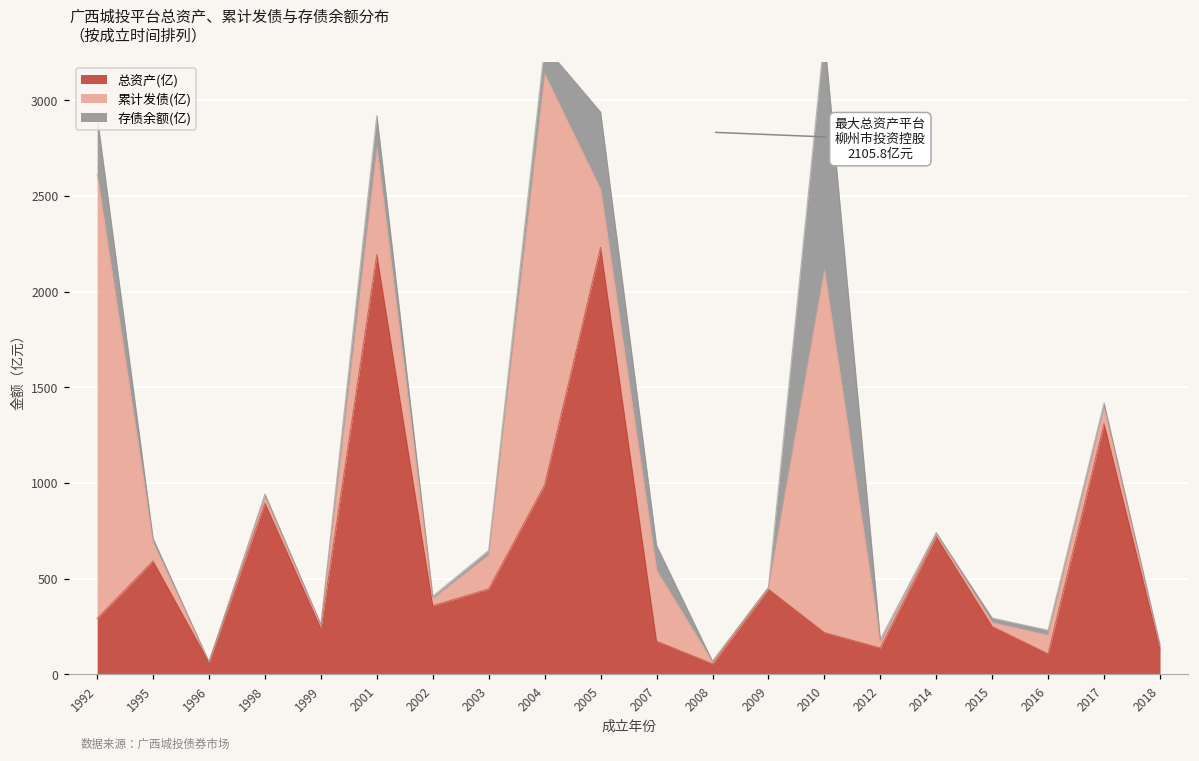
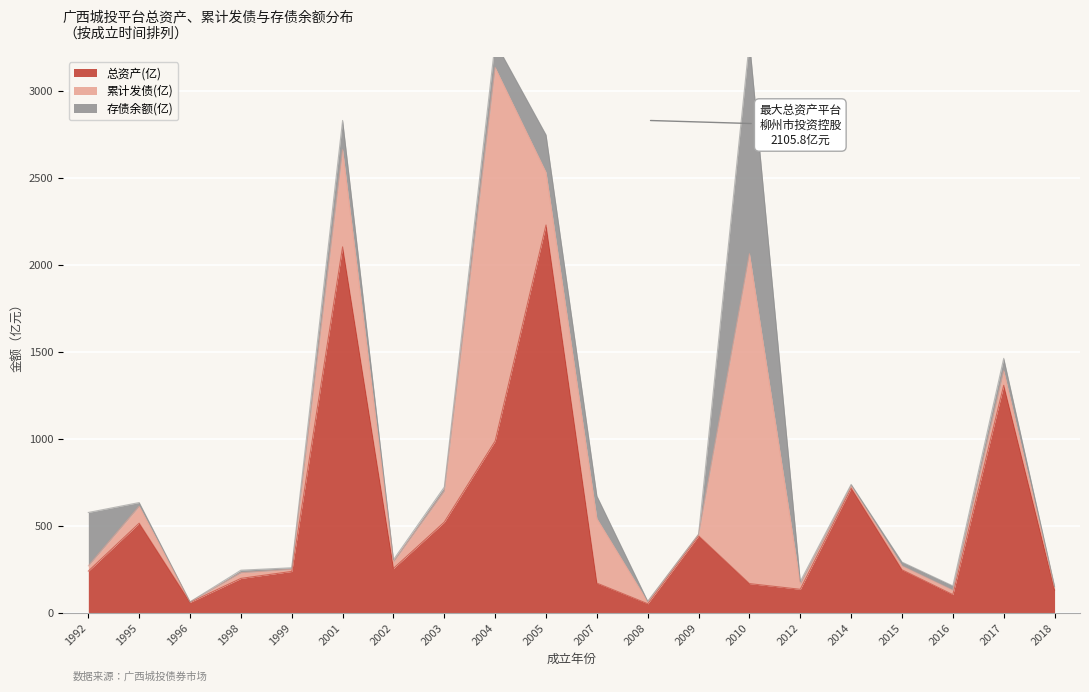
总资产(亿), 1992: 290 -> 240
累计发债(亿), 1992: 2320 -> 30
总资产(亿), 1995: 590 -> 520
总资产(亿), 1998: 890 -> 200
总资产(亿), 2001: 2190 -> 2110
总资产(亿), 2002: 360 -> 260
总资产(亿), 2003: 450 -> 520
存债余额(亿), 2005: 400 -> 220
总资产(亿), 2010: 220 -> 170
累计发债(亿), 2016: 100 -> 30
存债余额(亿), 2017: 20 -> 70
